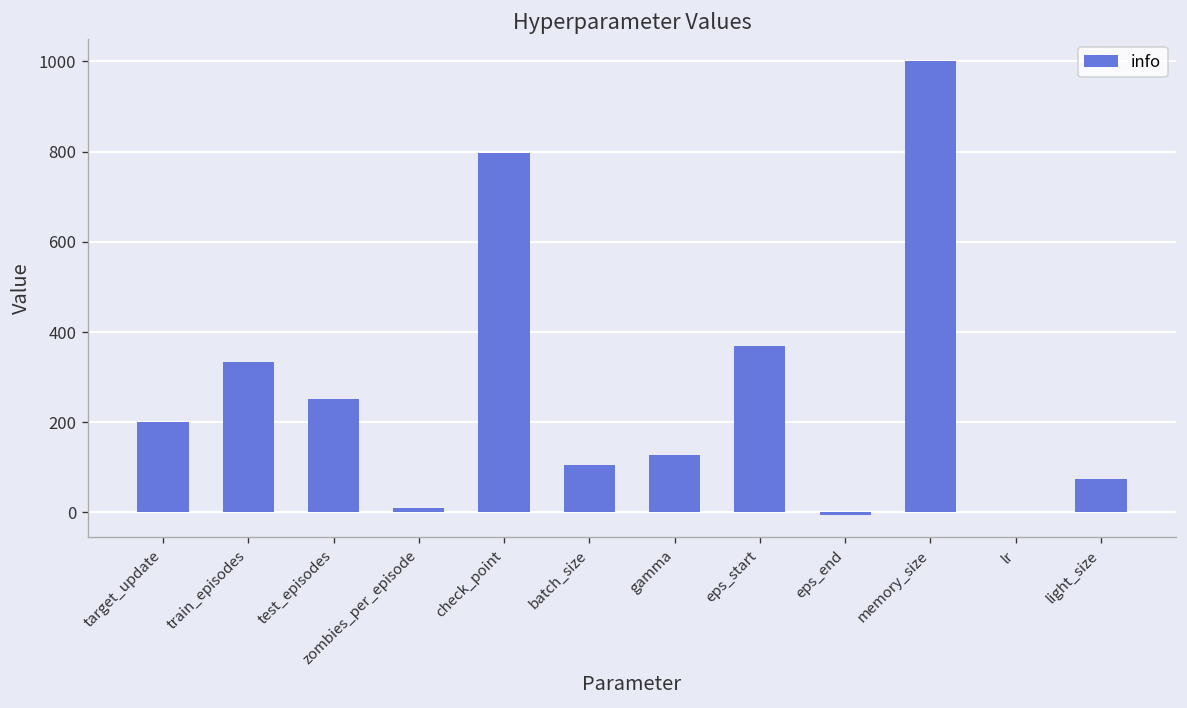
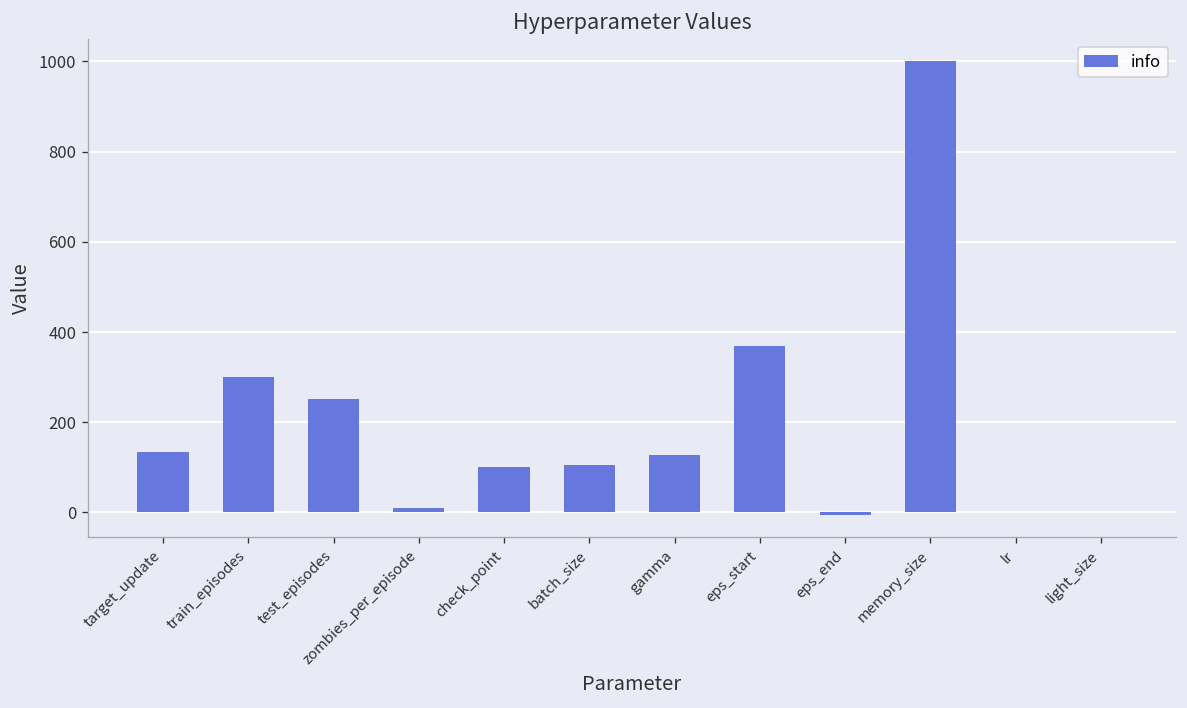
target_update: 200 -> 130
train_episodes: 330 -> 300
check_point: 800 -> 100
light_size: 70 -> 0
